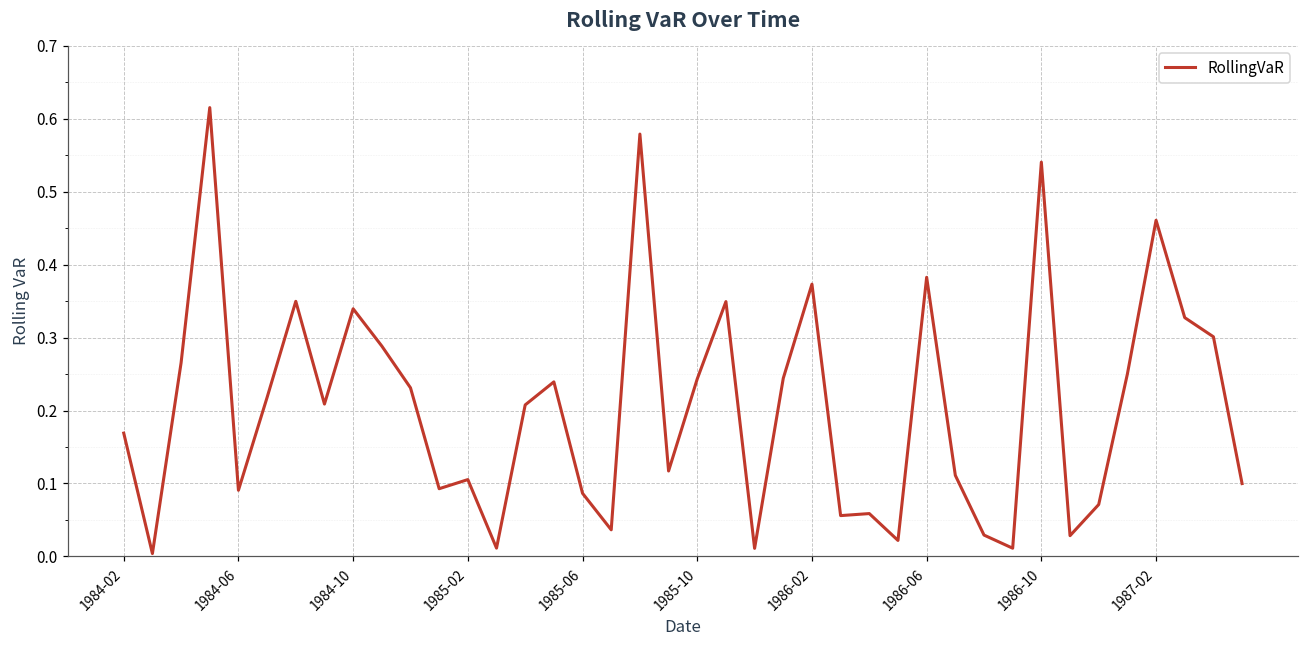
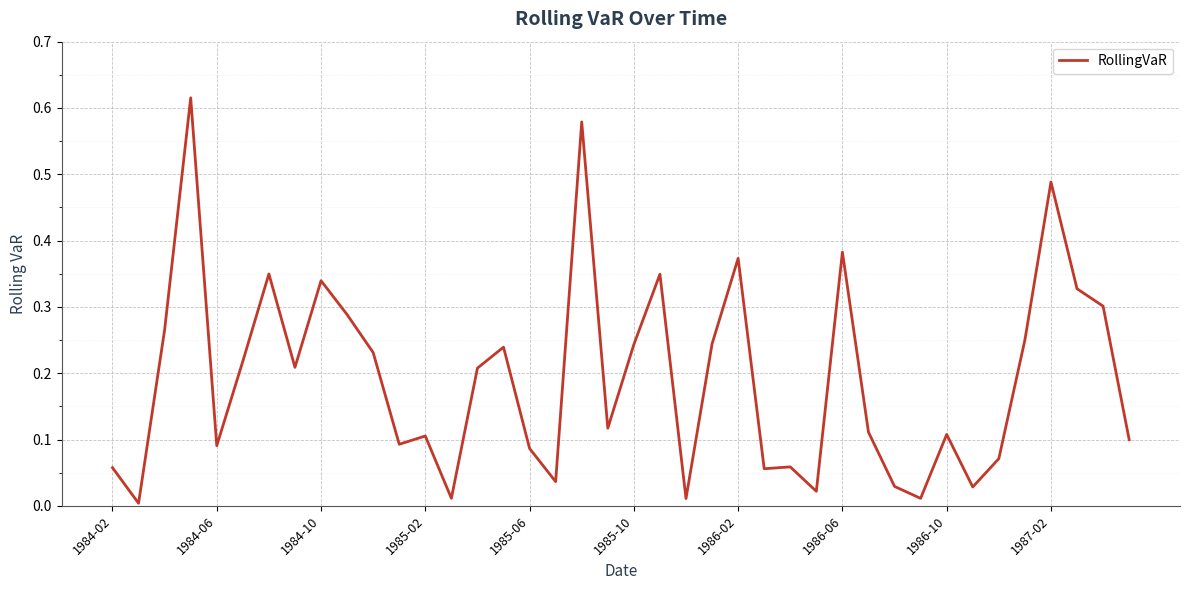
1984-02: 0.17 -> 0.06
1986-10: 0.54 -> 0.11
1987-02: 0.46 -> 0.49
